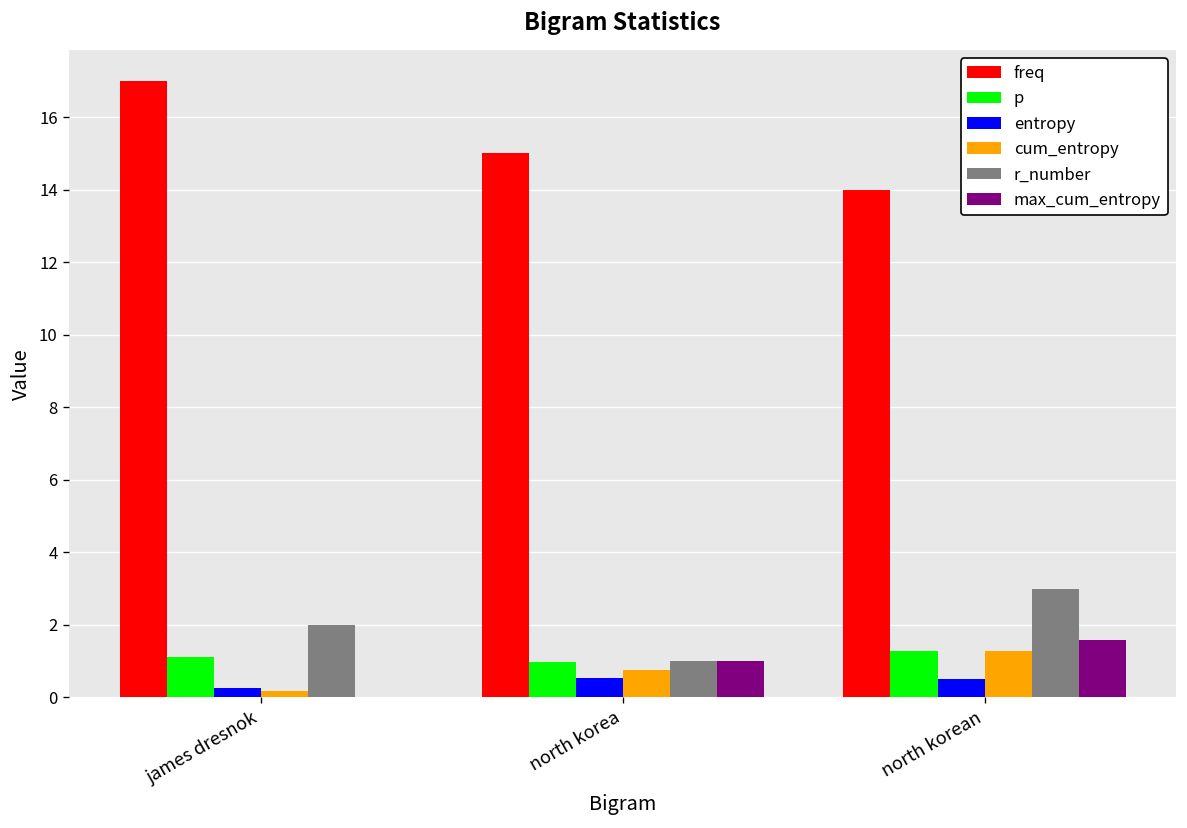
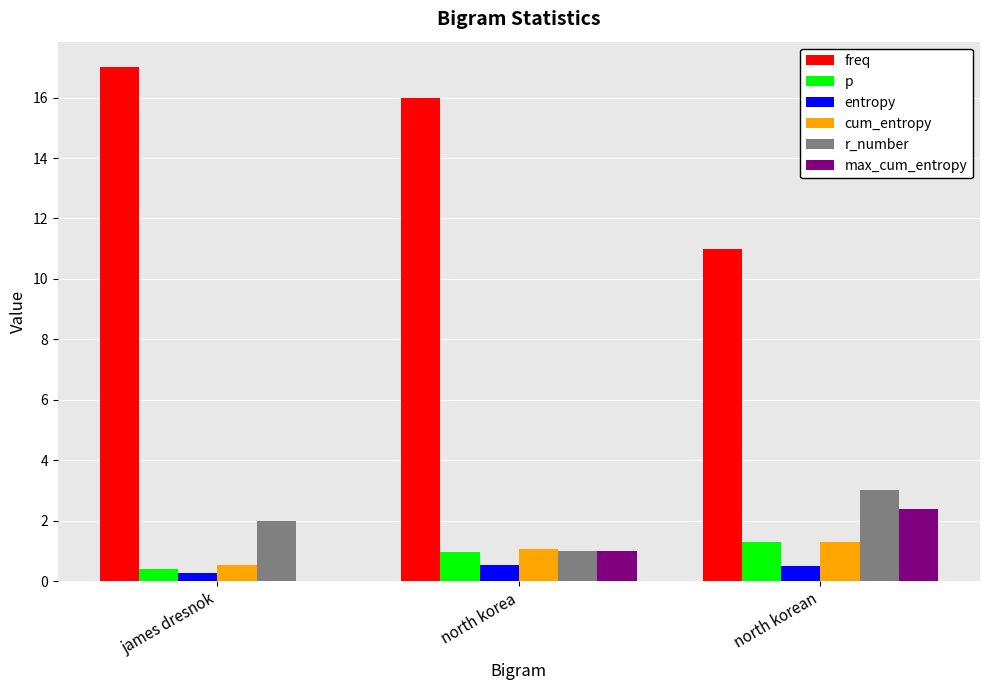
p, james dresnok: 1.1 -> 0.4
cum_entropy, james dresnok: 0.2 -> 0.5
freq, north korea: 15 -> 16
cum_entropy, north korea: 0.8 -> 1.1
freq, north korean: 14 -> 11
max_cum_entropy, north korean: 1.6 -> 2.4
